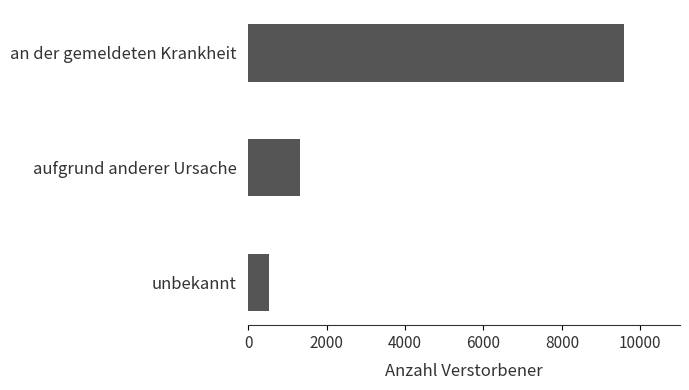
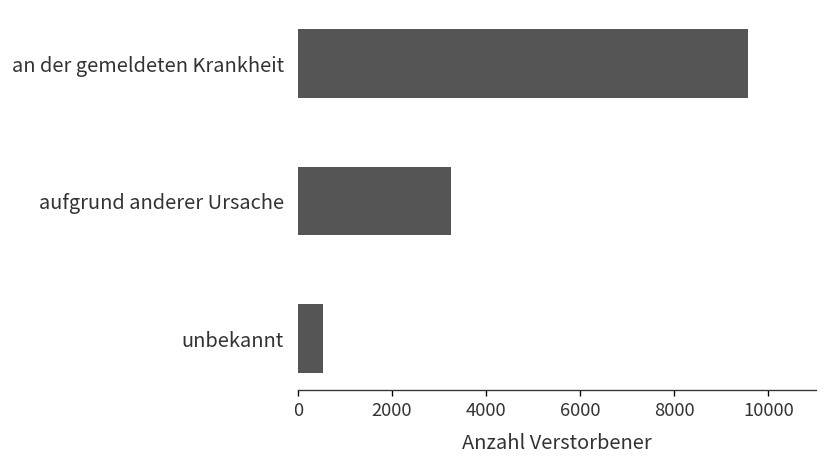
aufgrund anderer Ursache: 1300 -> 3300
